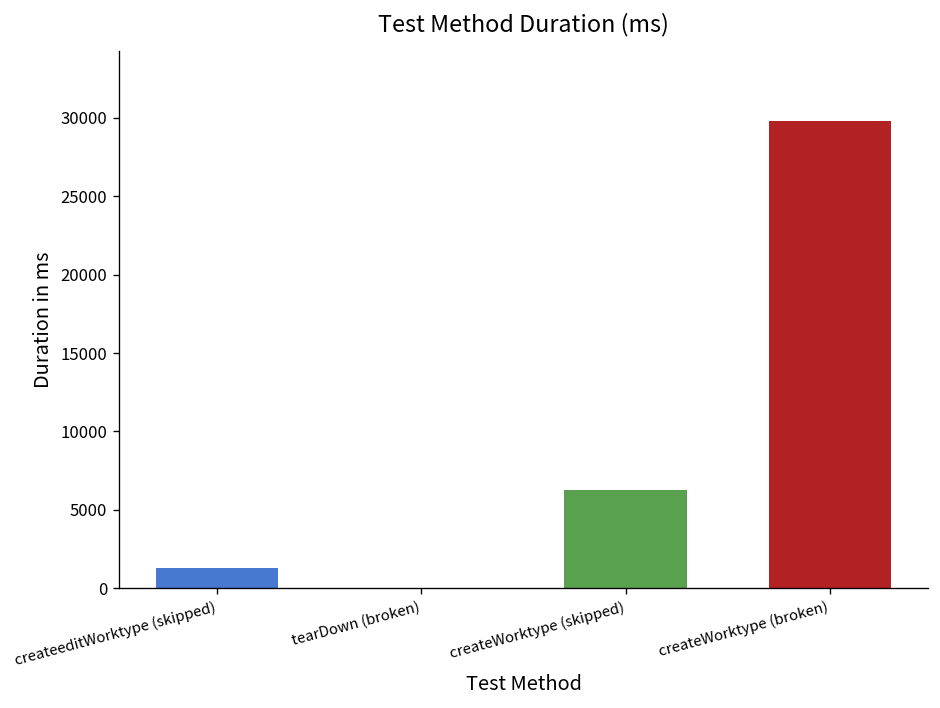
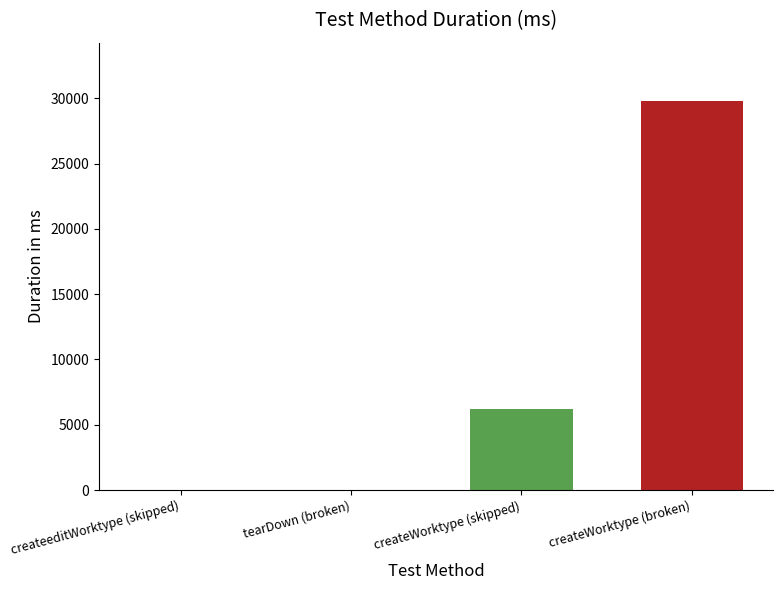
createeditWorktype (skipped): 1300 -> 0
